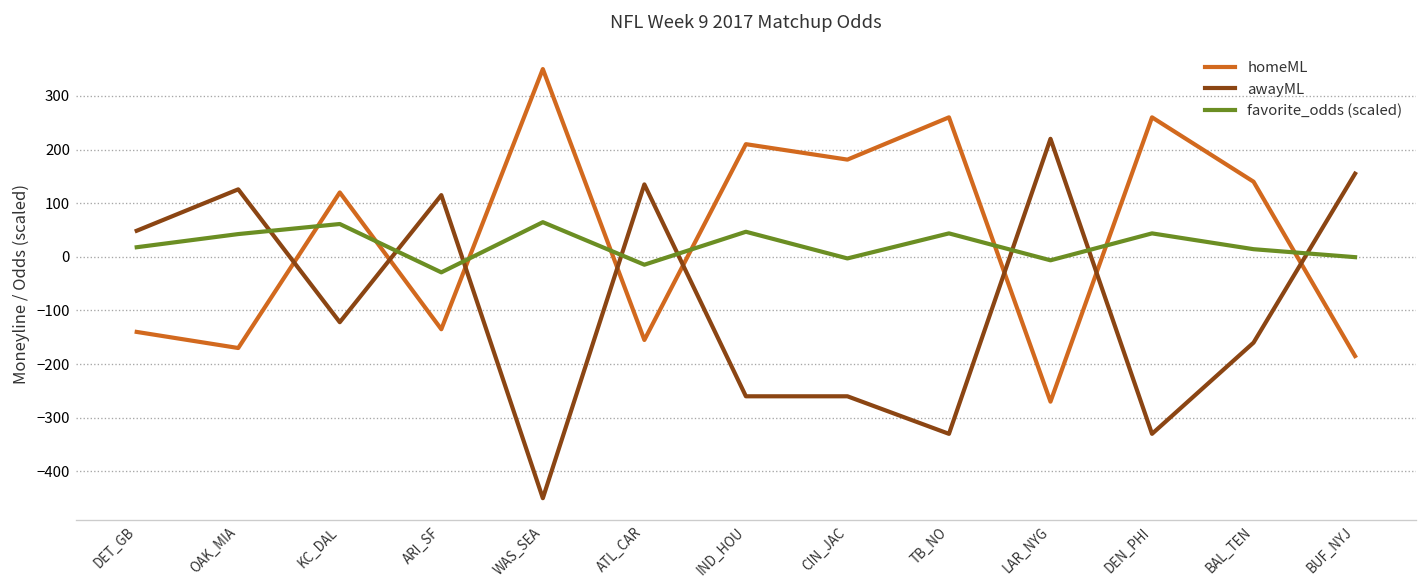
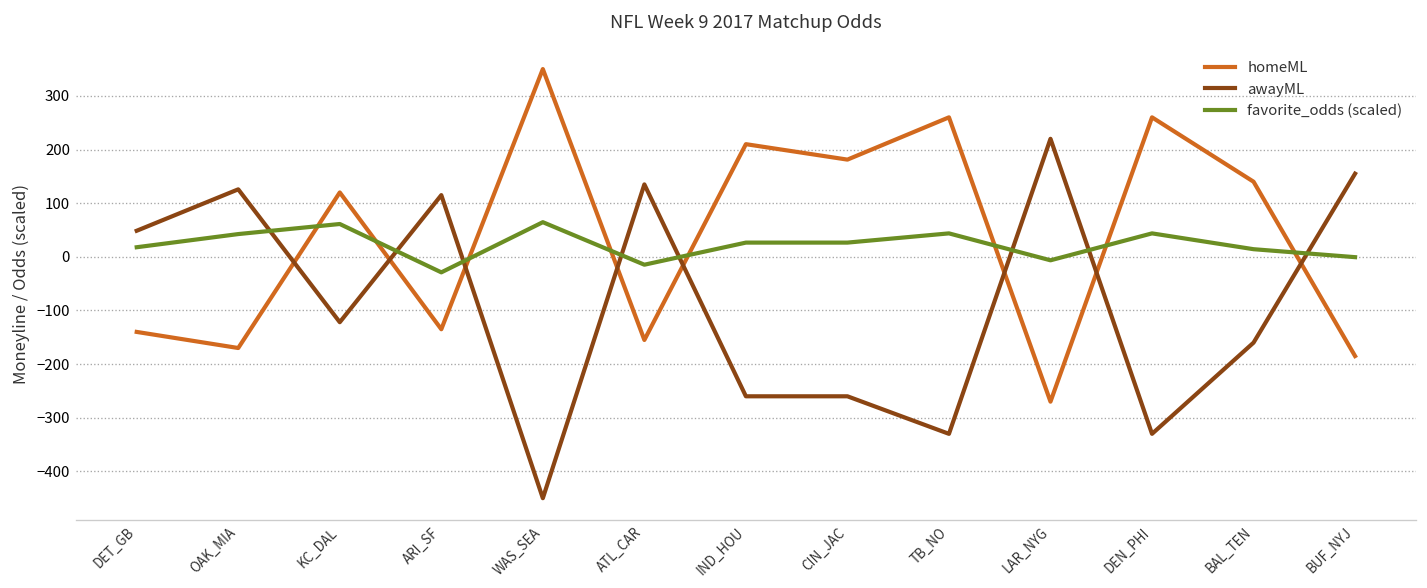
favorite_odds (scaled), IND_HOU: 50 -> 30
favorite_odds (scaled), CIN_JAC: 0 -> 30
